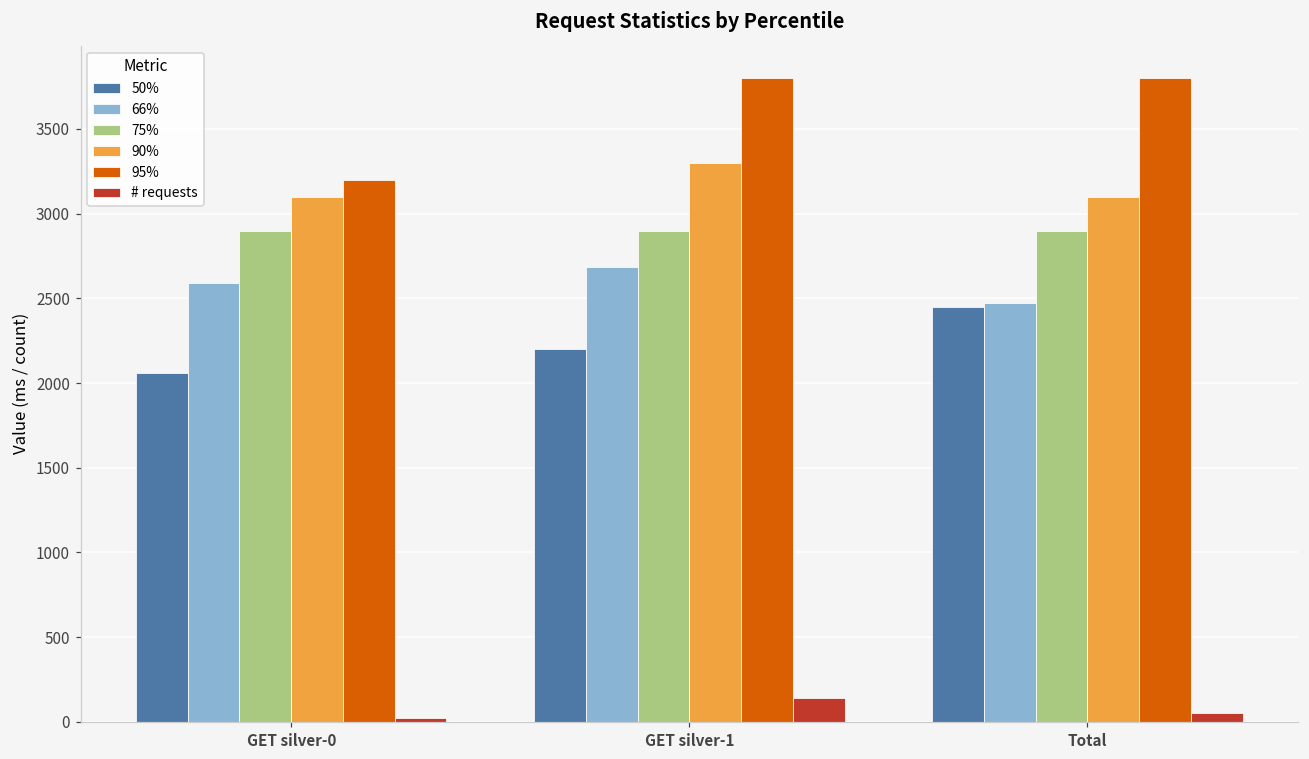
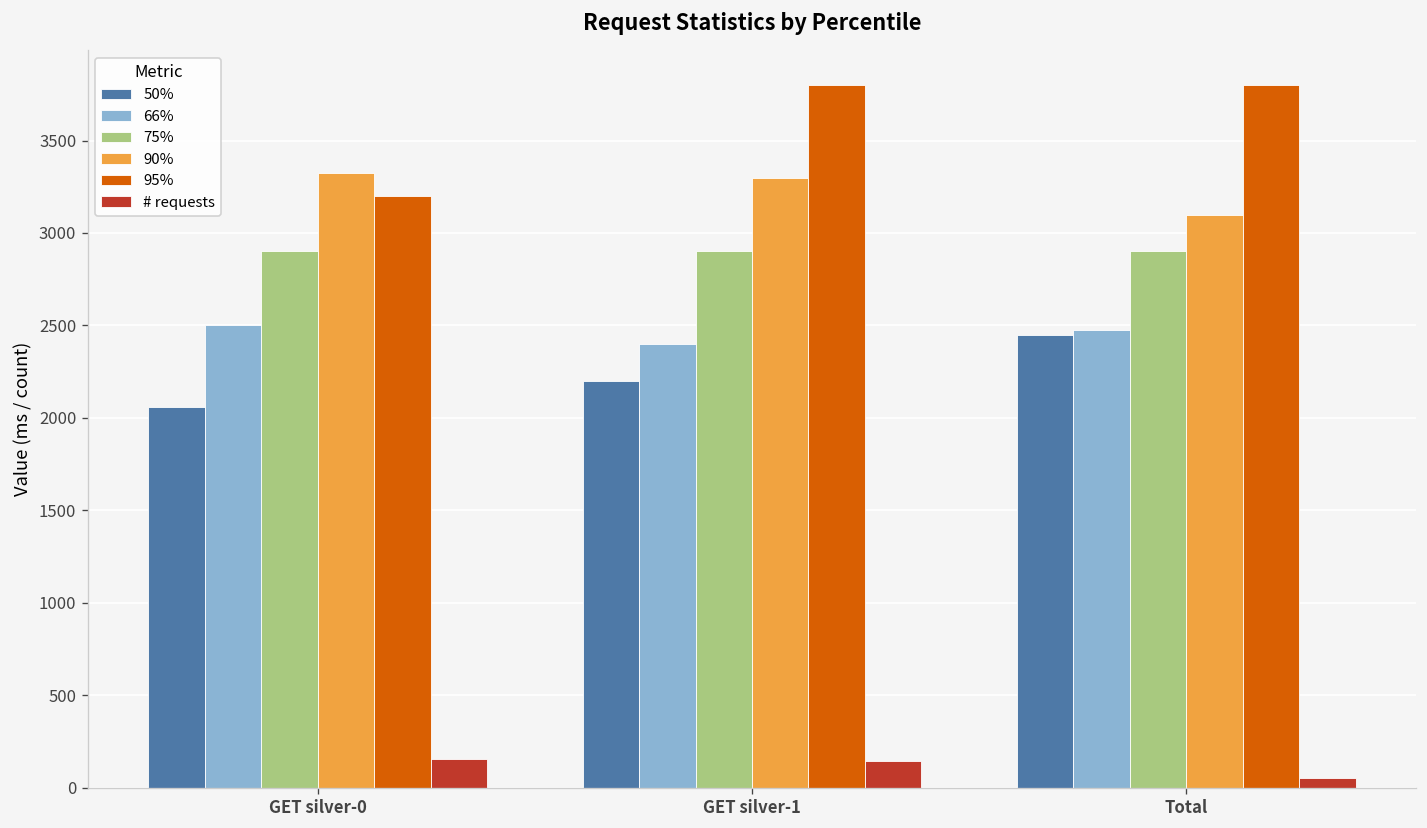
66%, GET silver-0: 2590 -> 2500
90%, GET silver-0: 3100 -> 3330
# requests, GET silver-0: 30 -> 150
66%, GET silver-1: 2680 -> 2400
